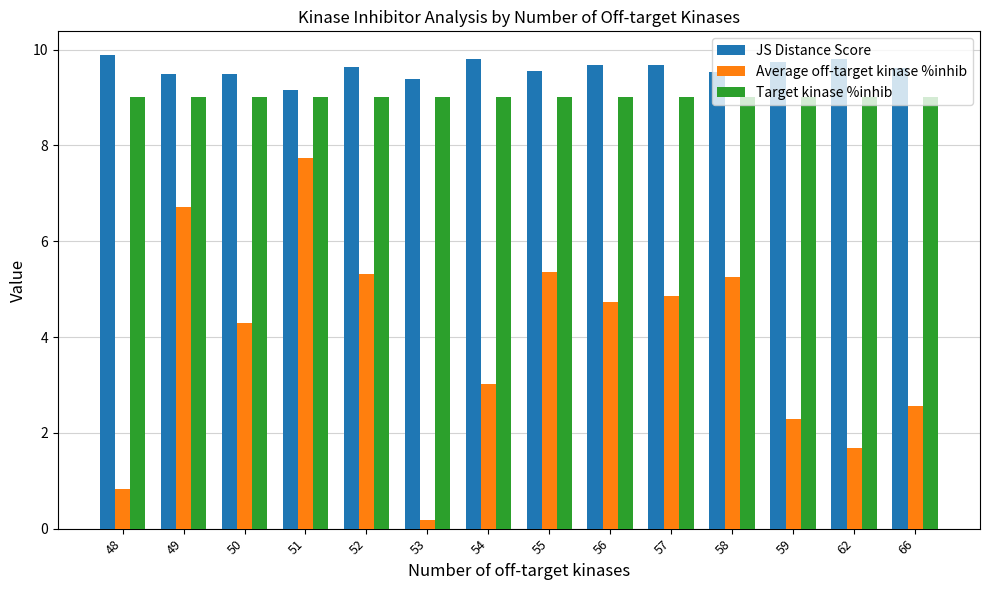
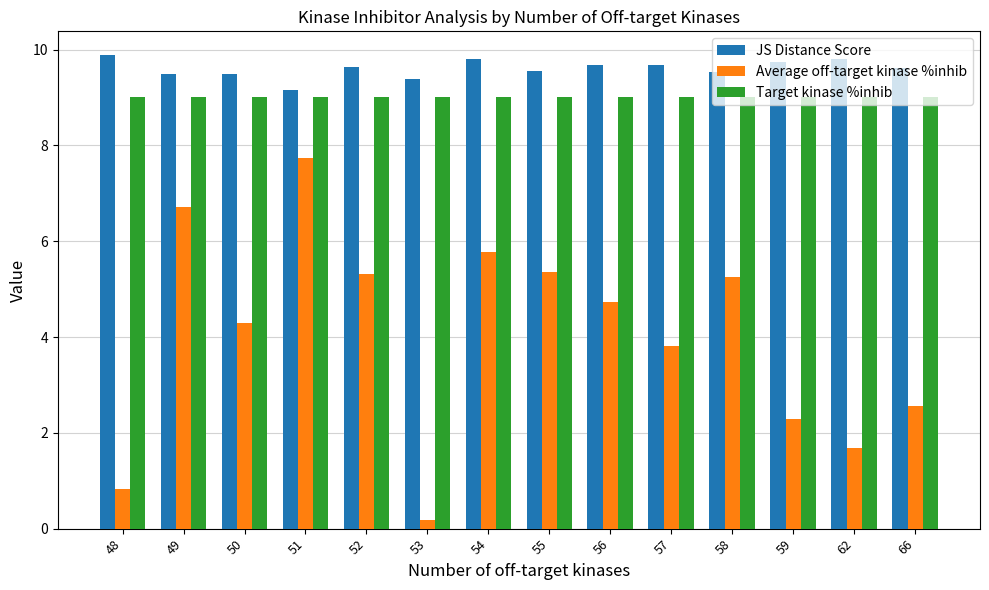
Average off-target kinase %inhib, 54: 3.0 -> 5.8
Average off-target kinase %inhib, 57: 4.9 -> 3.8
